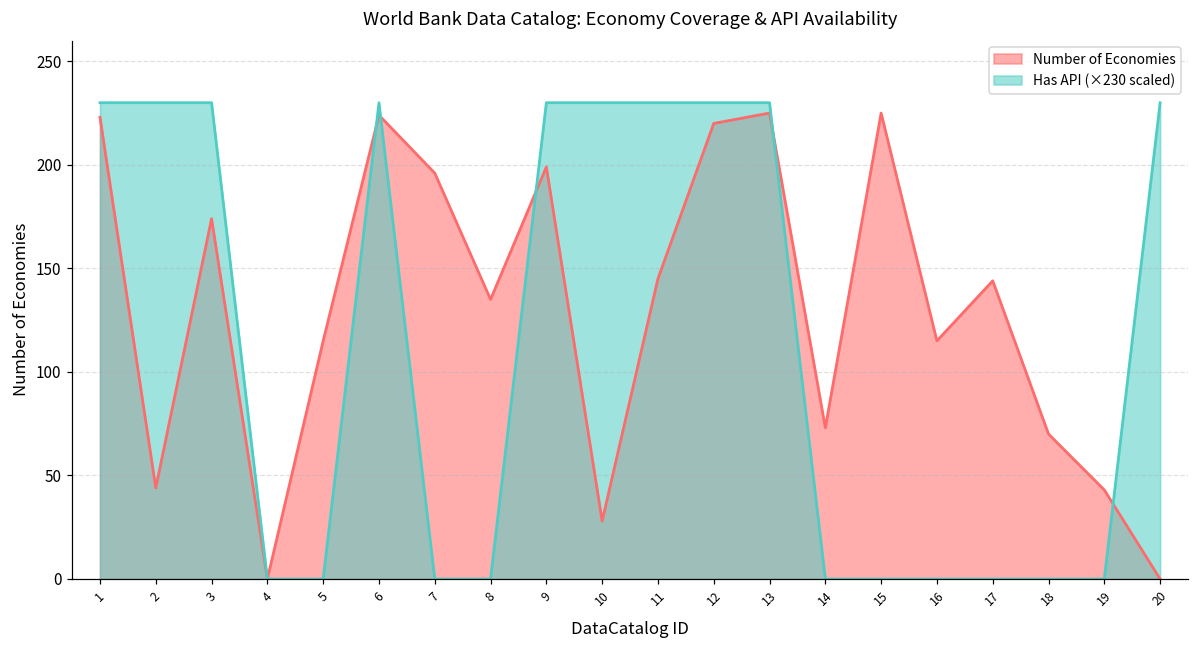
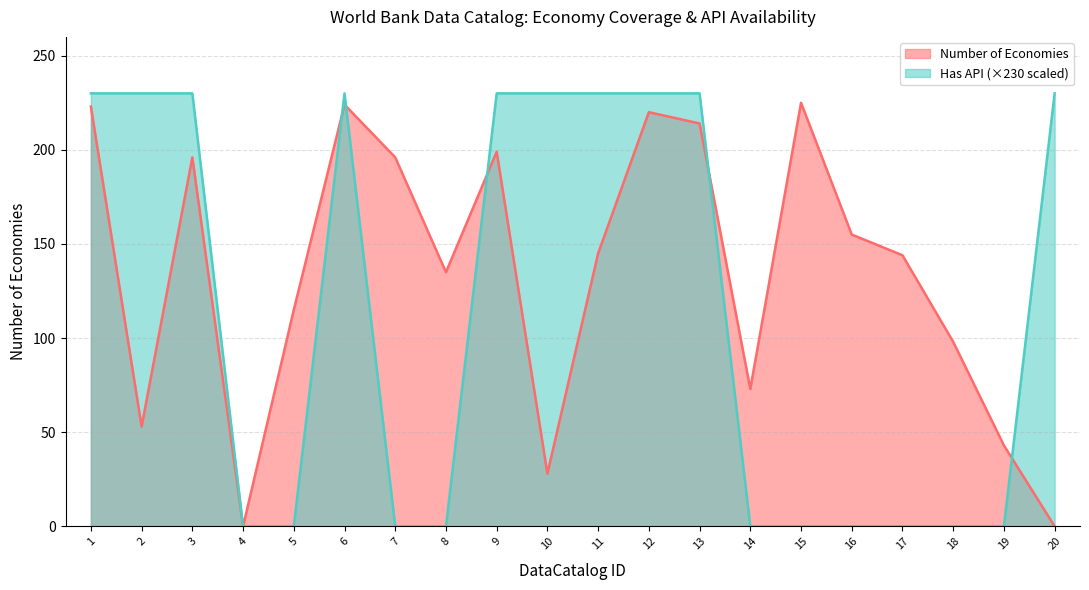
Number of Economies, 2: 44 -> 53
Number of Economies, 3: 174 -> 196
Number of Economies, 13: 225 -> 214
Number of Economies, 16: 115 -> 155
Number of Economies, 18: 70 -> 98
